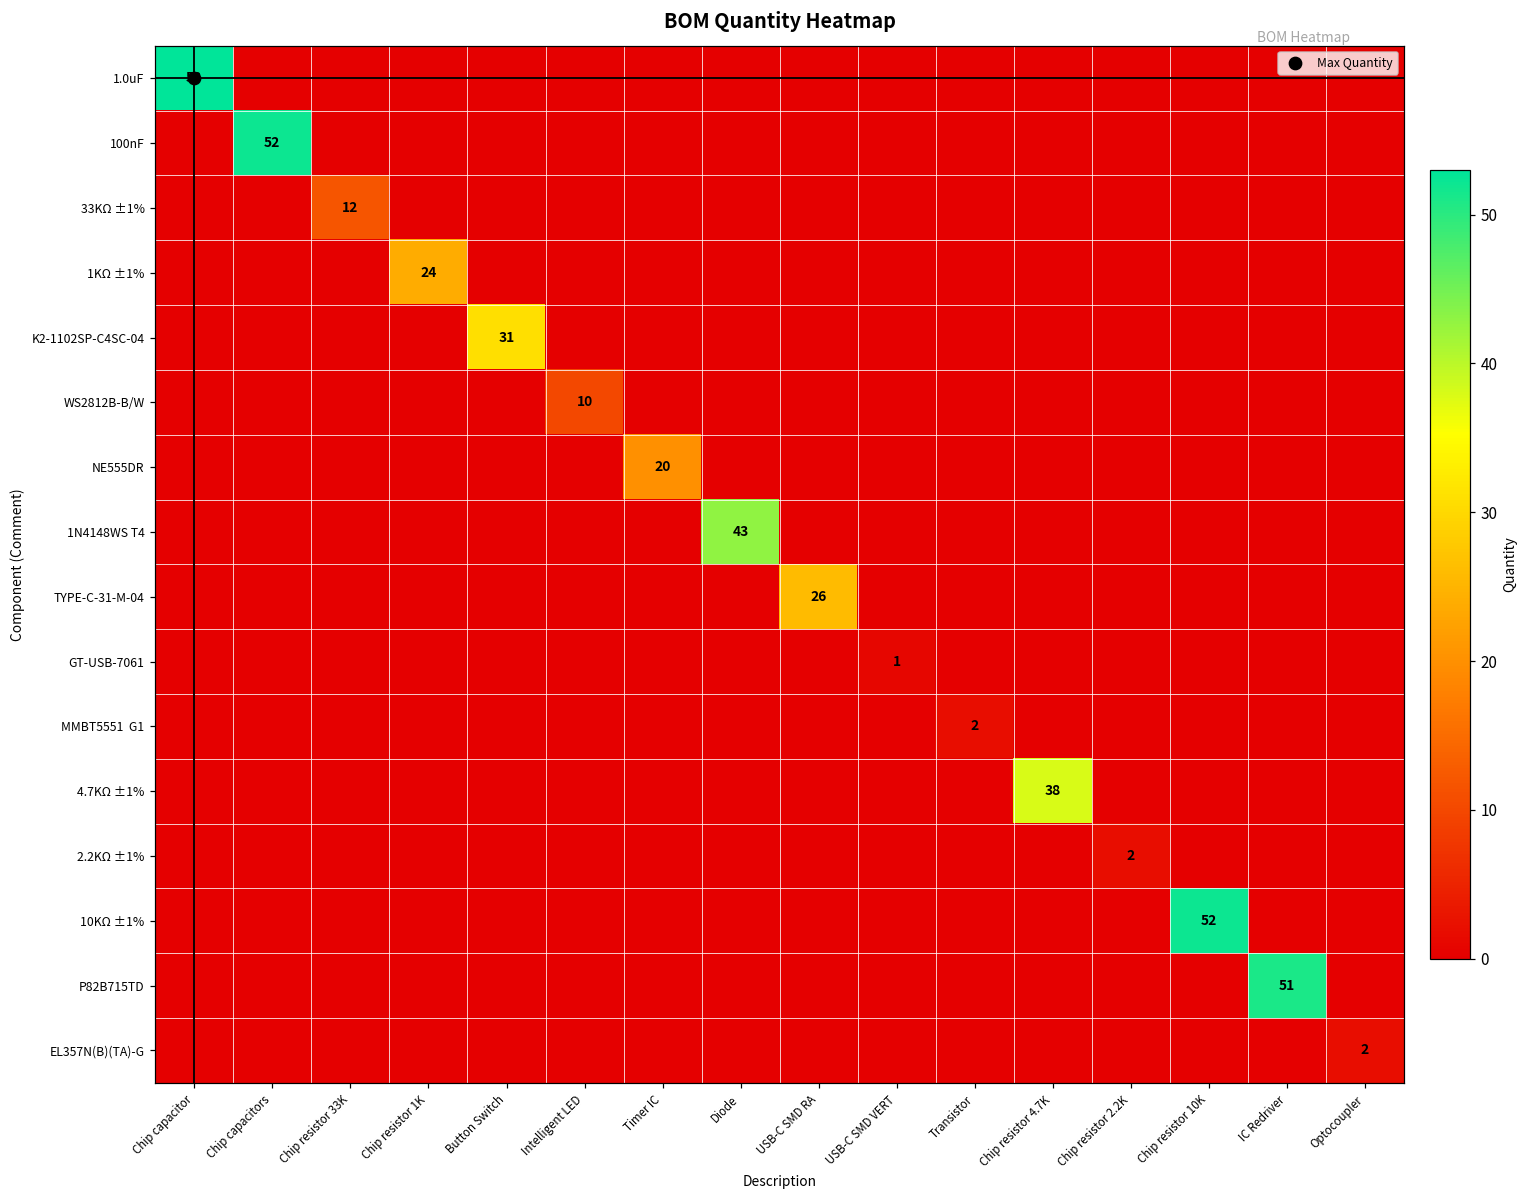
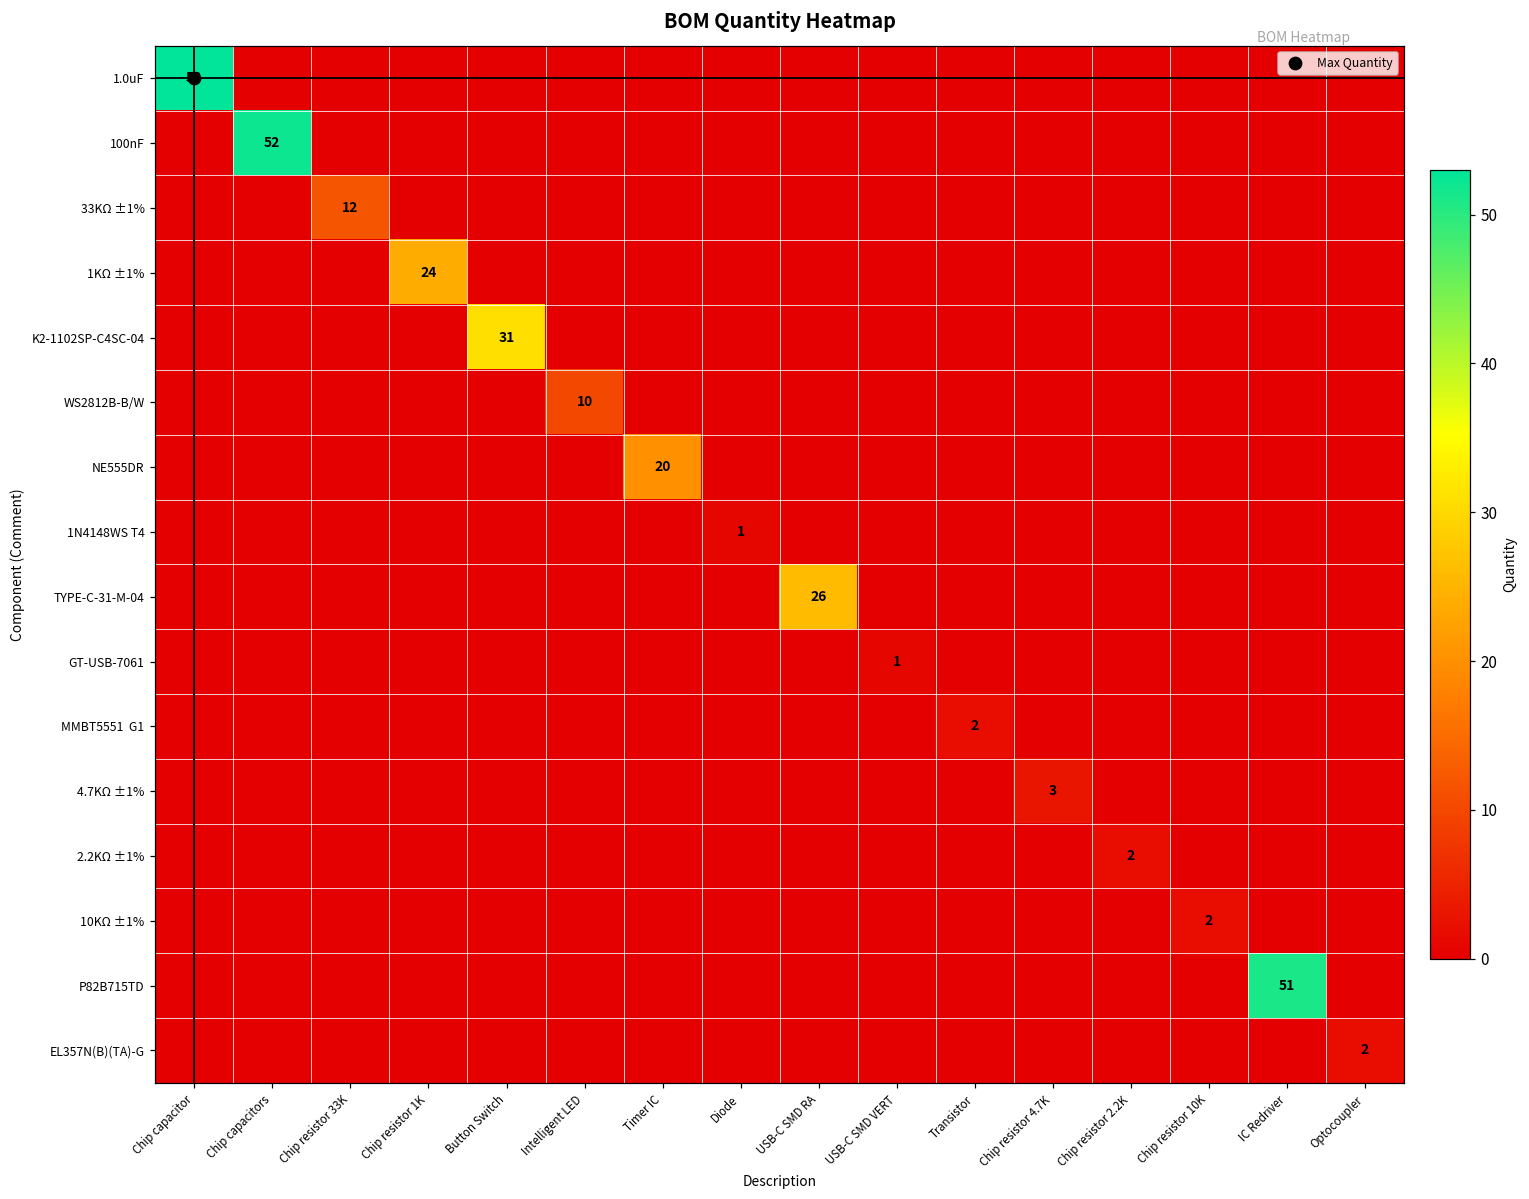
1N4148WS T4, Diode: 43 -> 1
4.7KΩ ±1%, Chip resistor 4.7K: 38 -> 3
10KΩ ±1%, Chip resistor 10K: 52 -> 2
